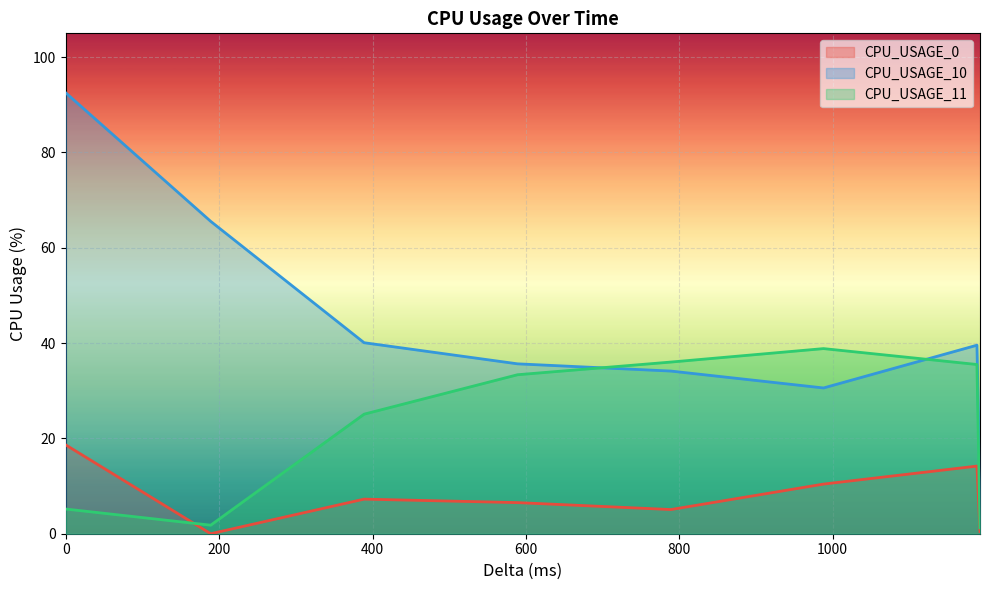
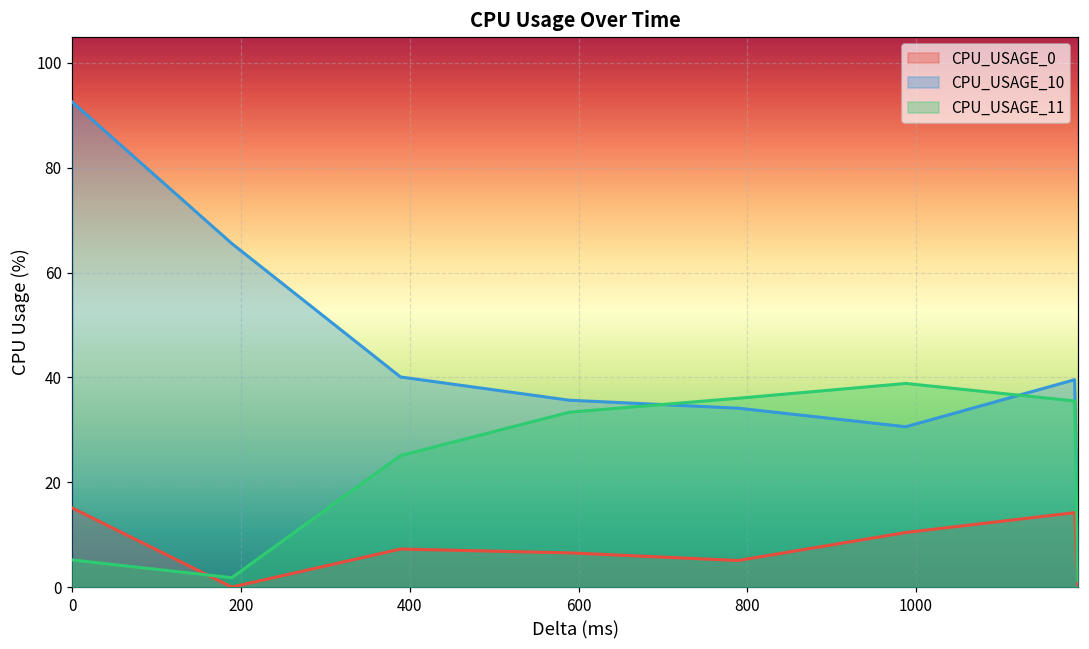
CPU_USAGE_0, 0: 19 -> 15
